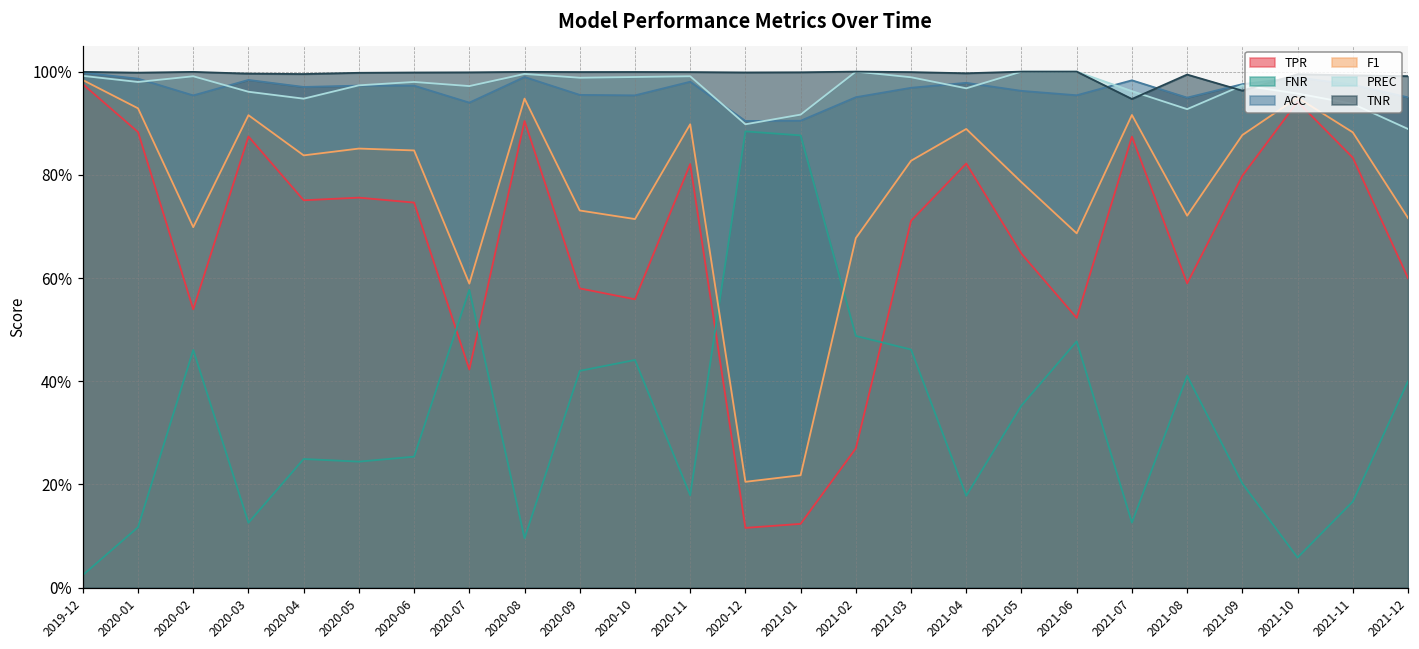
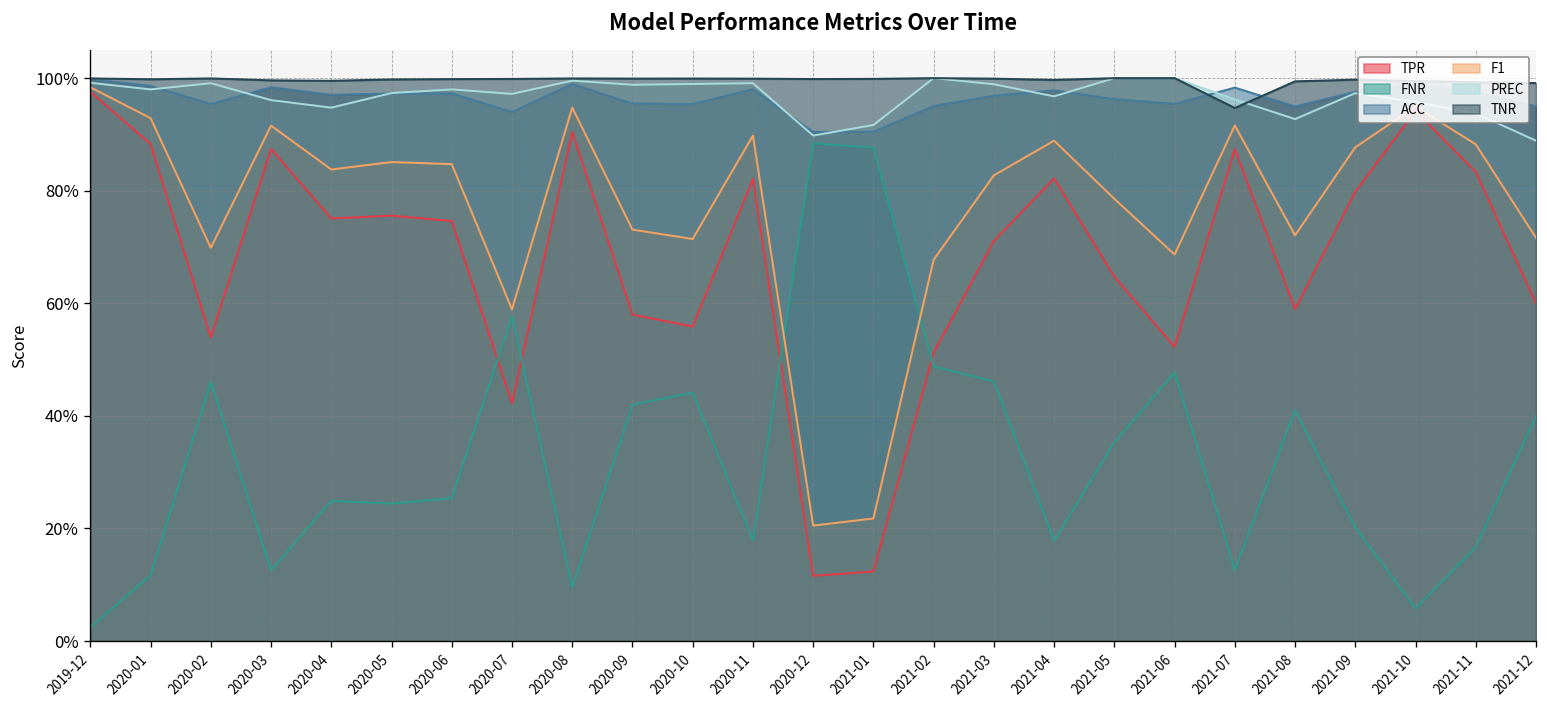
TPR, 2021-02: 27% -> 51%
TNR, 2021-09: 96% -> 100%
